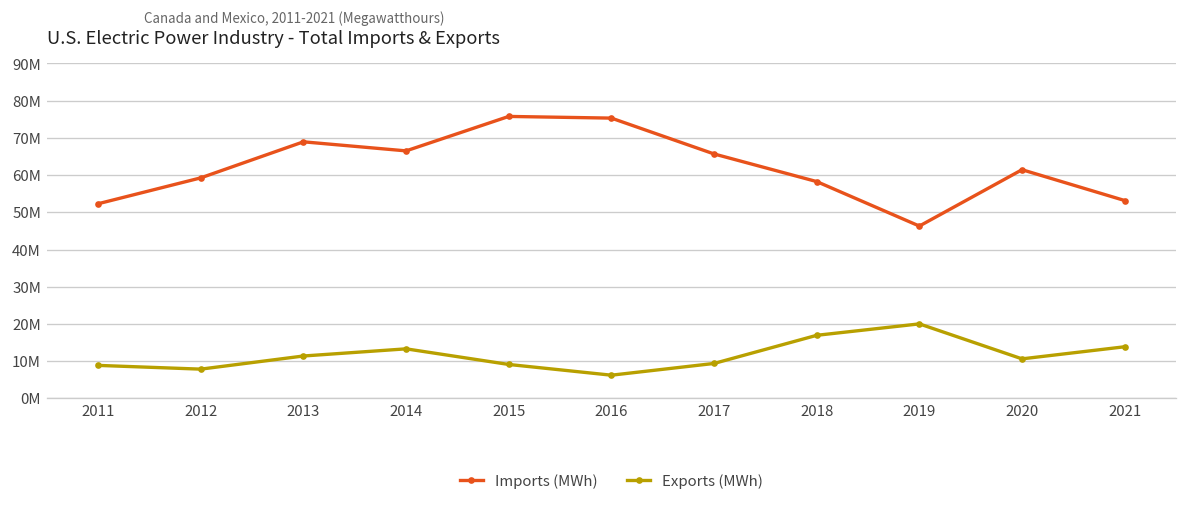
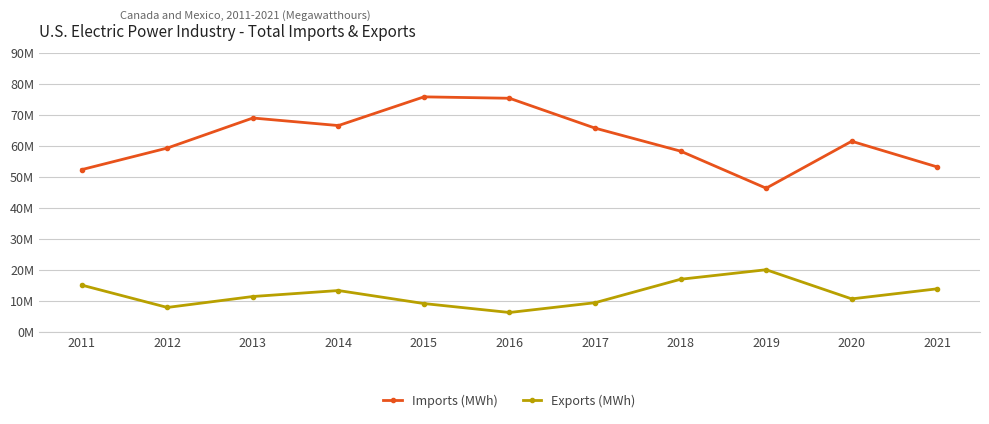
Exports (MWh), 2011: 9000000 -> 15000000
